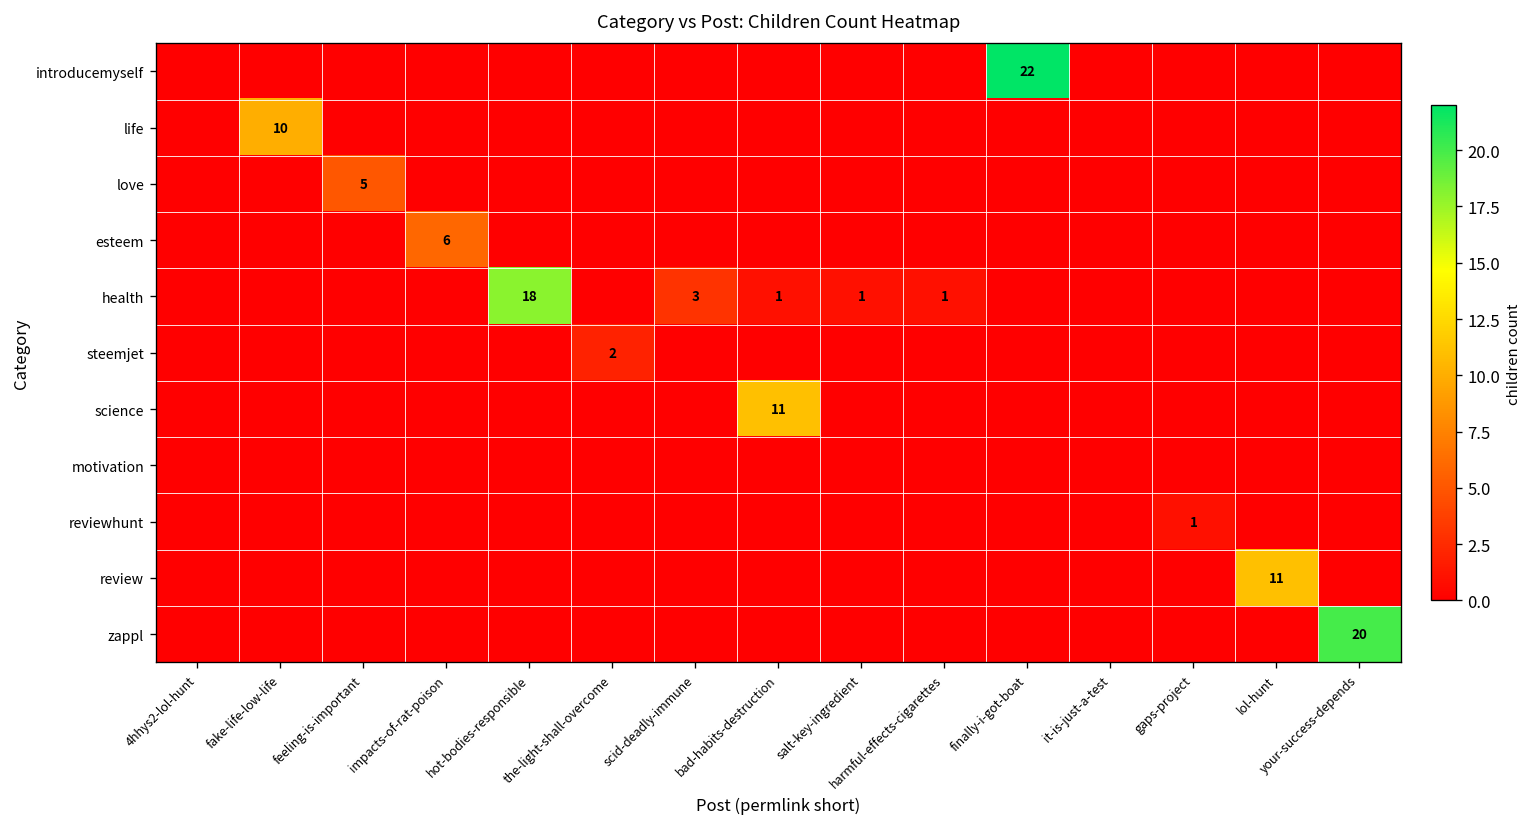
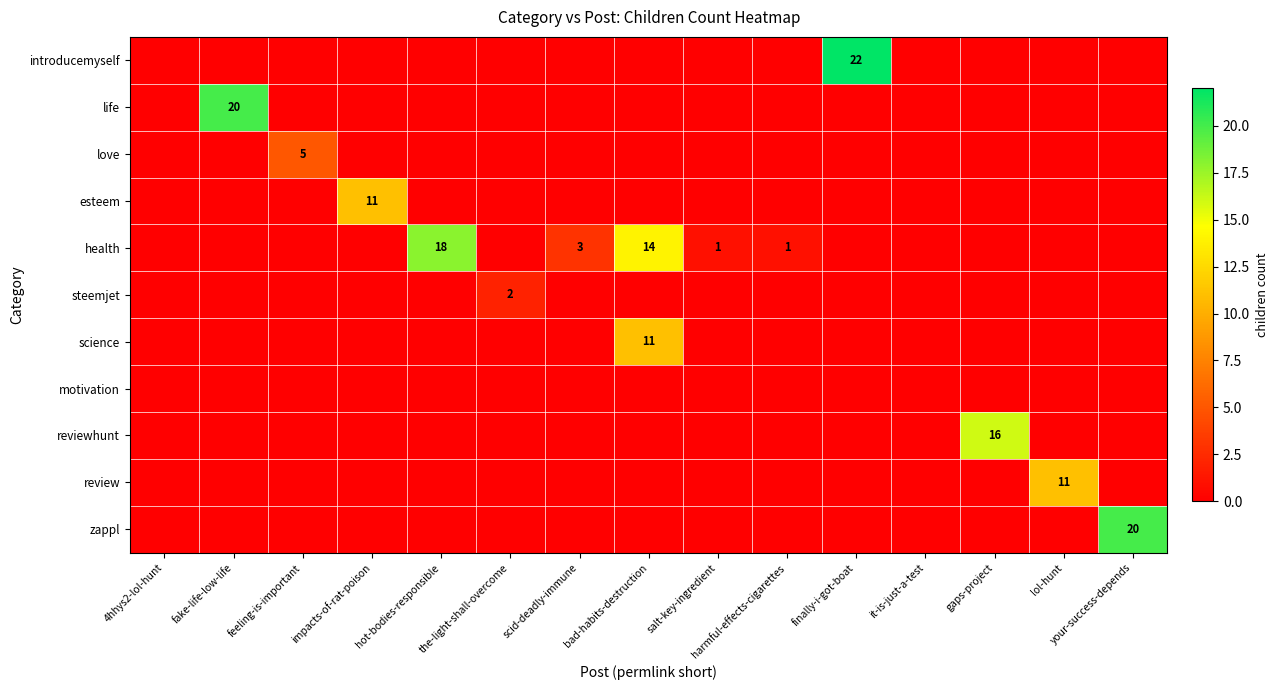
life, fake-life-low-life: 10 -> 20
esteem, impacts-of-rat-poison: 6 -> 11
health, bad-habits-destruction: 1 -> 14
reviewhunt, gaps-project: 1 -> 16
